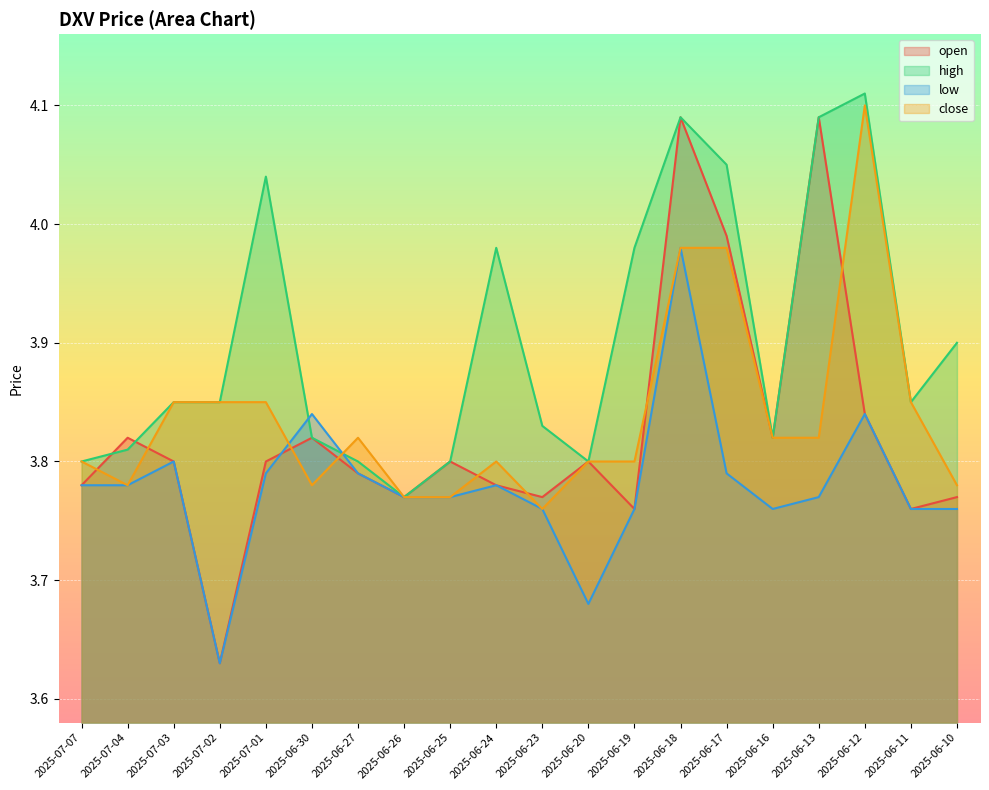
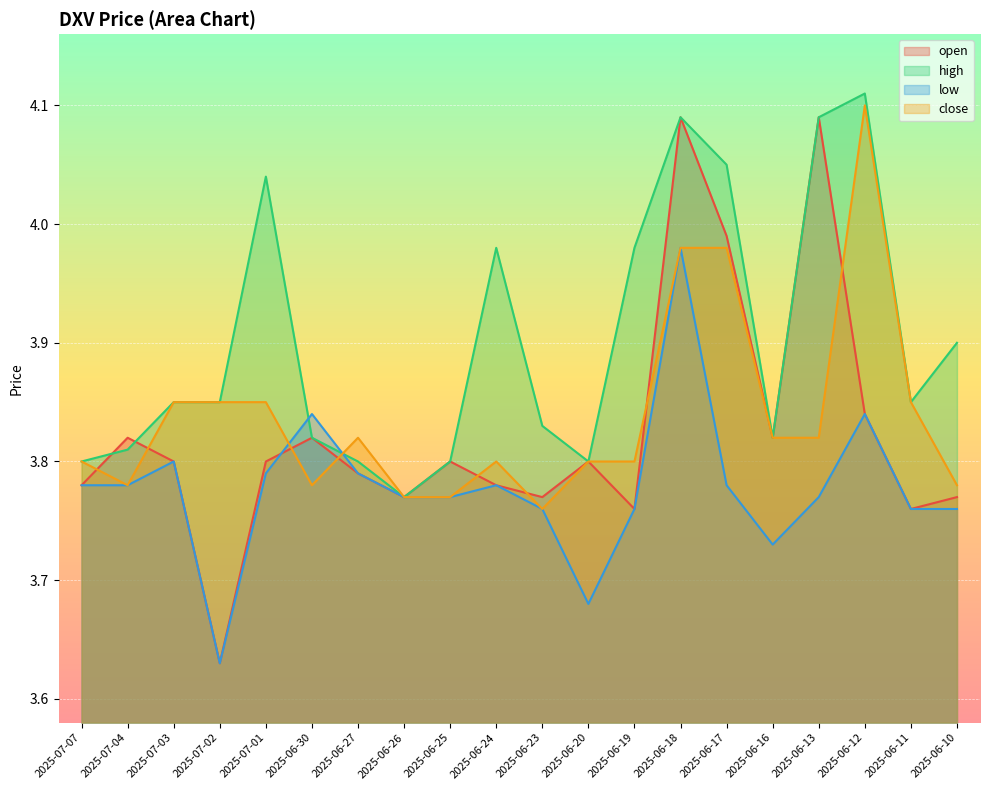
low, 2025-06-17: 3.79 -> 3.78
low, 2025-06-16: 3.76 -> 3.73
